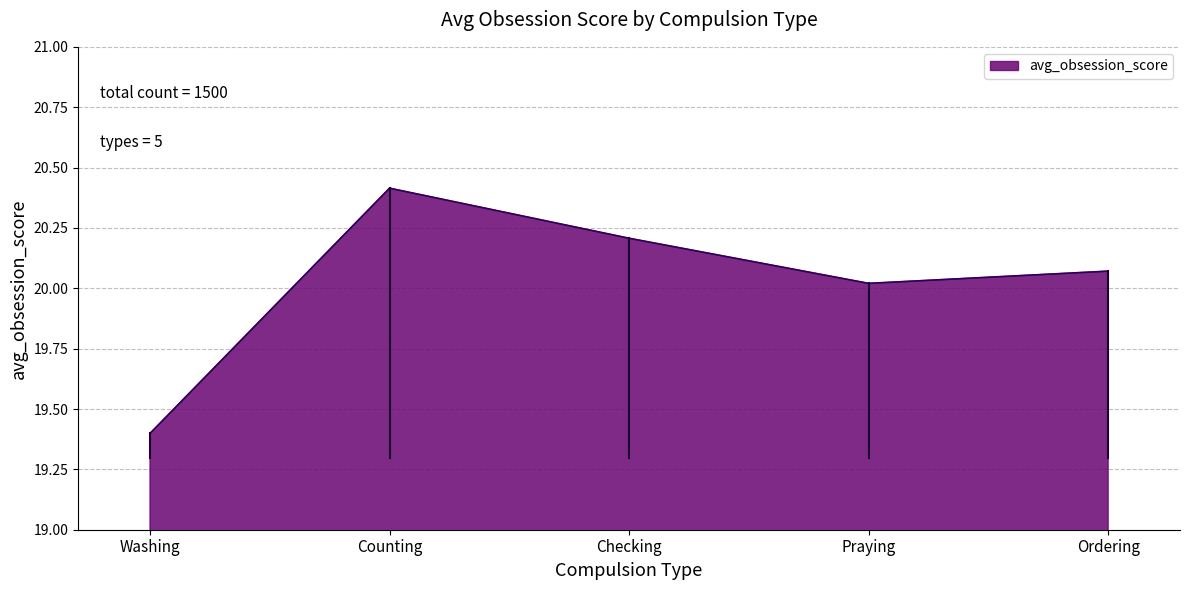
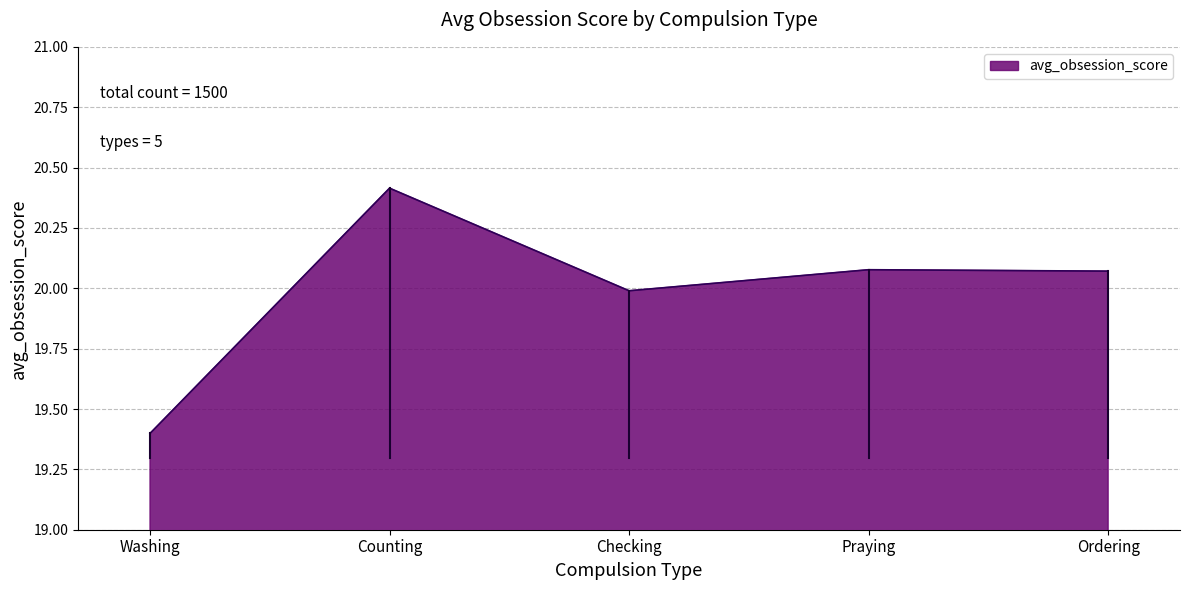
avg_obsession_score, Checking: 20.21 -> 19.99
avg_obsession_score, Praying: 20.02 -> 20.08
